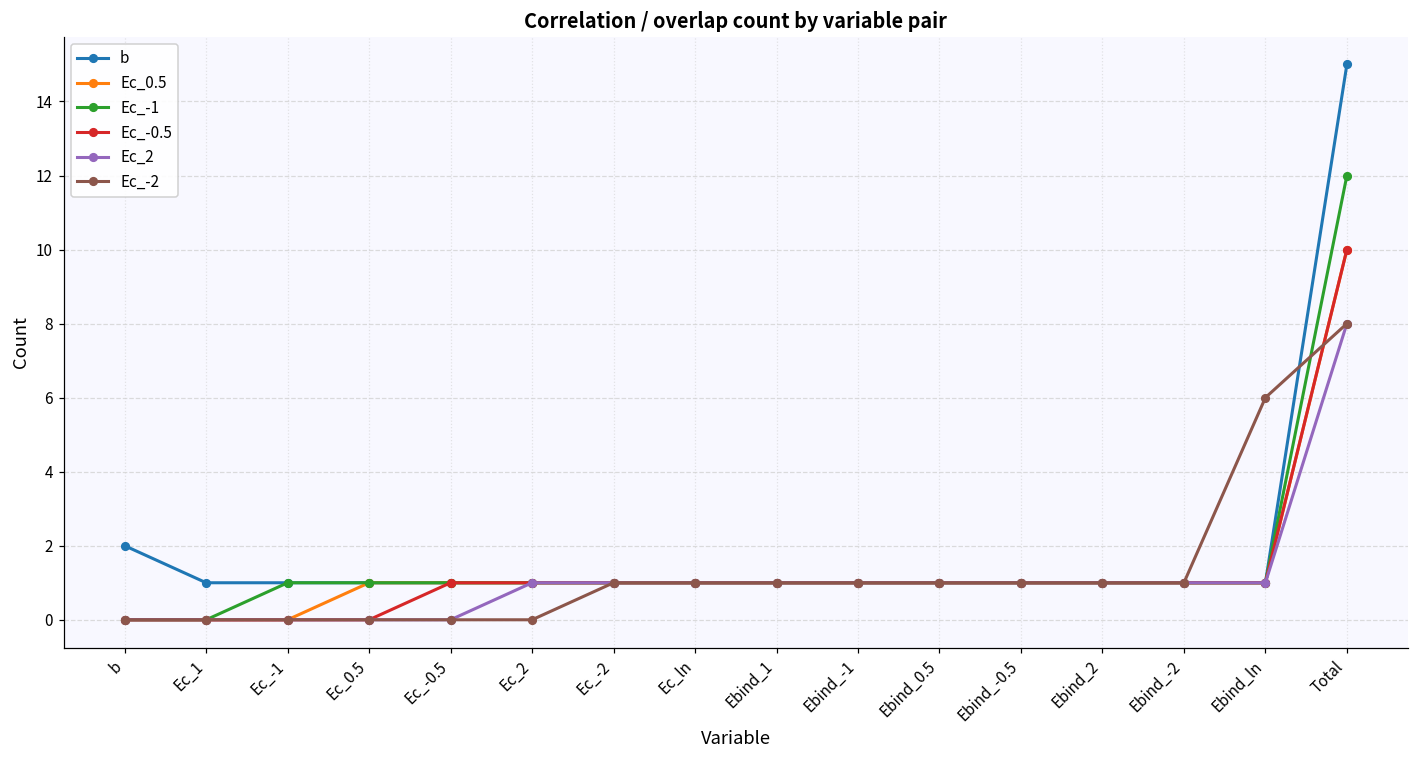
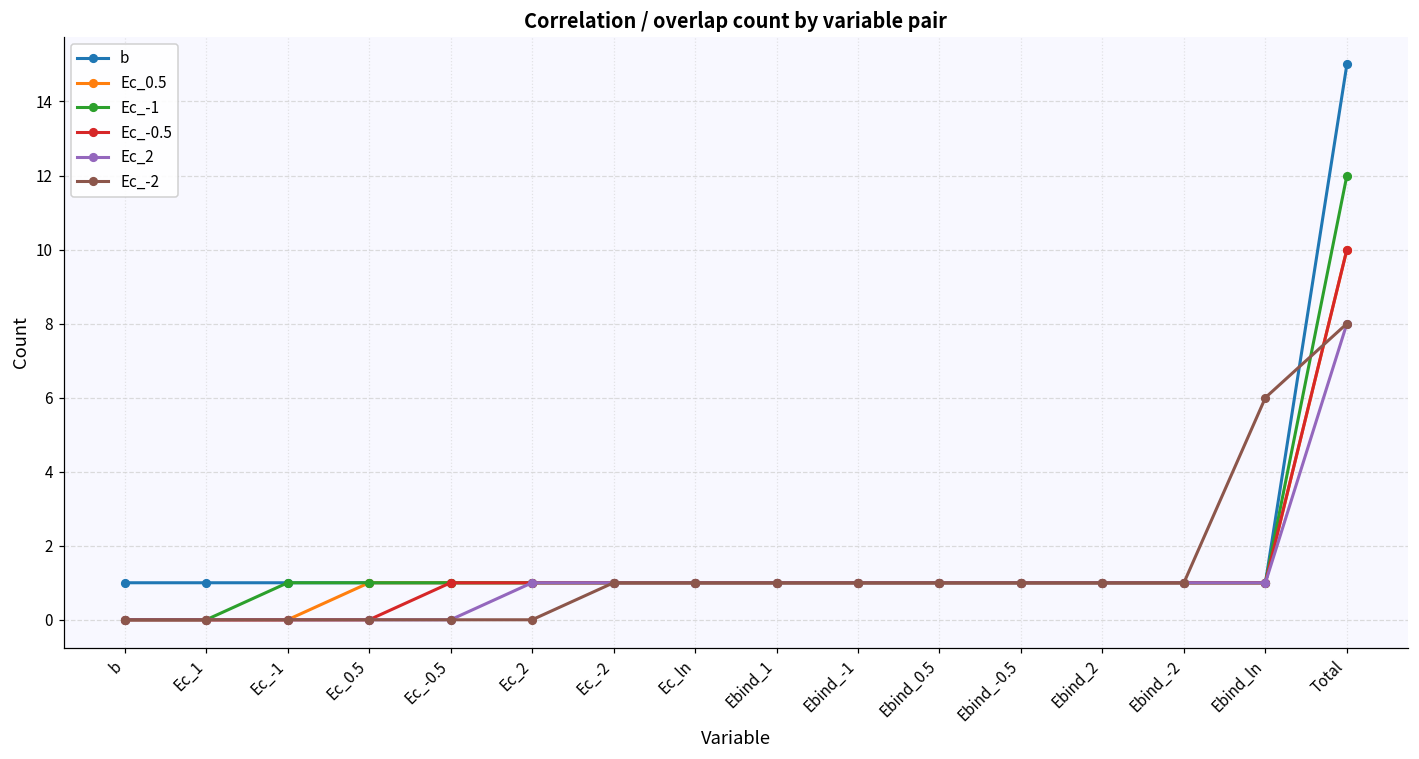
b, b: 2 -> 1
